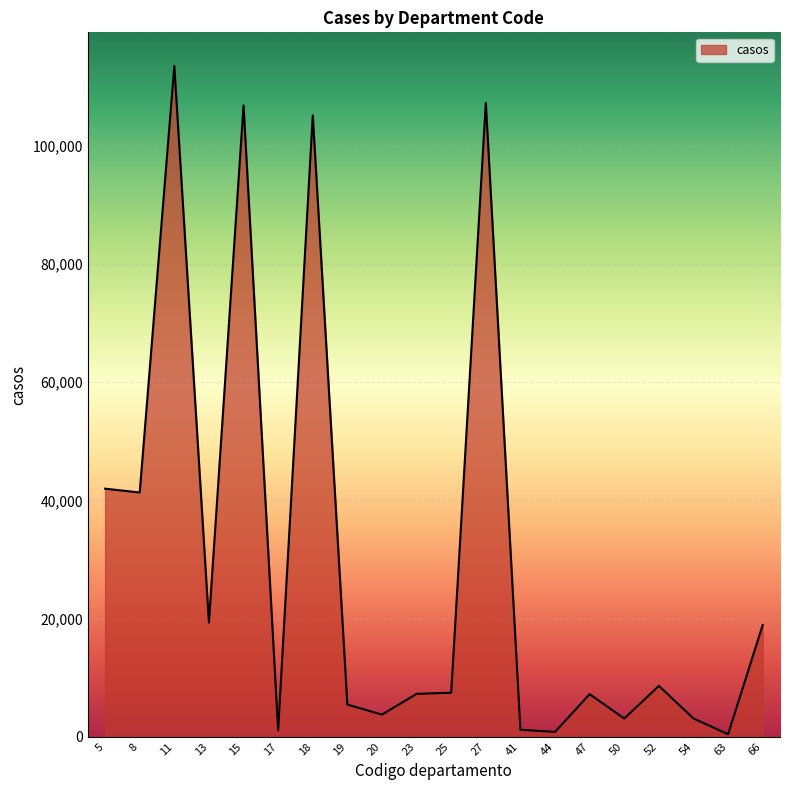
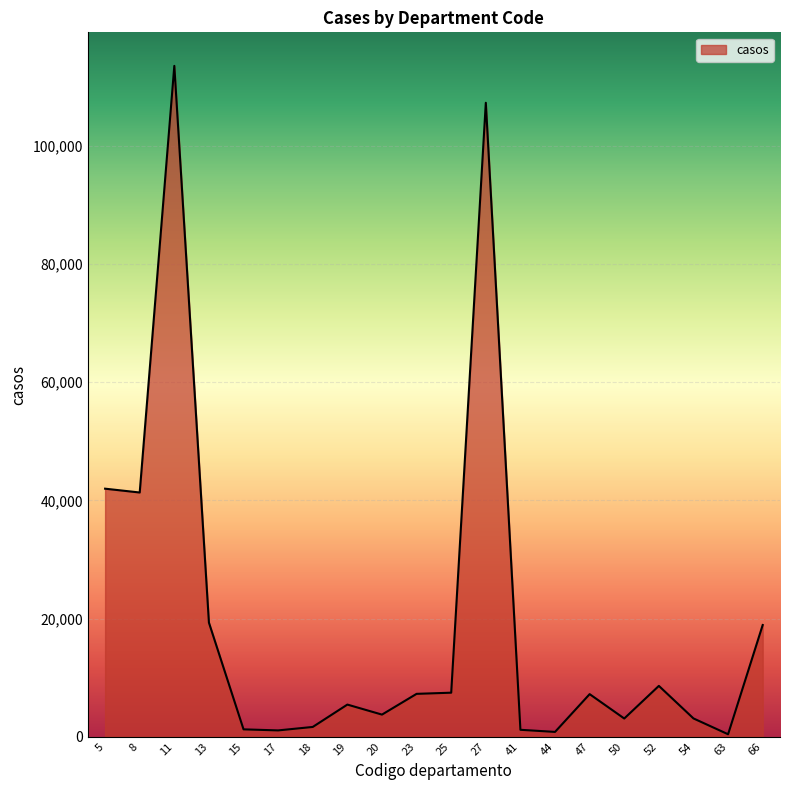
15: 107,000 -> 1,000
18: 105,000 -> 2,000
